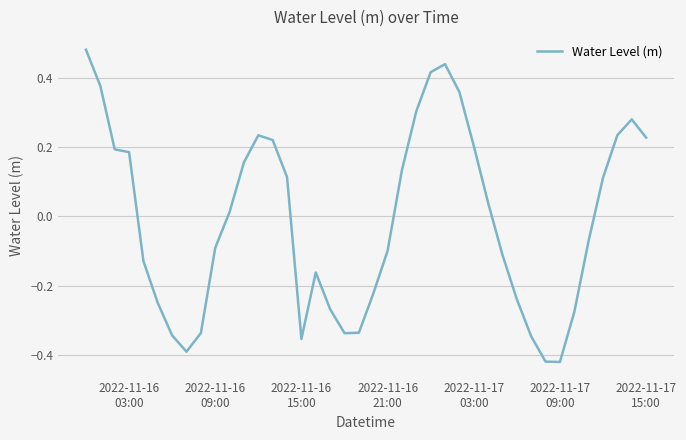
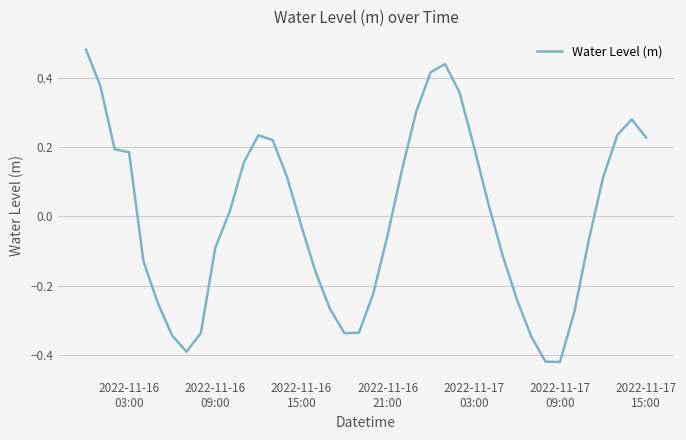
2022-11-16 15:00: -0.35 -> -0.03
2022-11-16 21:00: -0.10 -> -0.05
